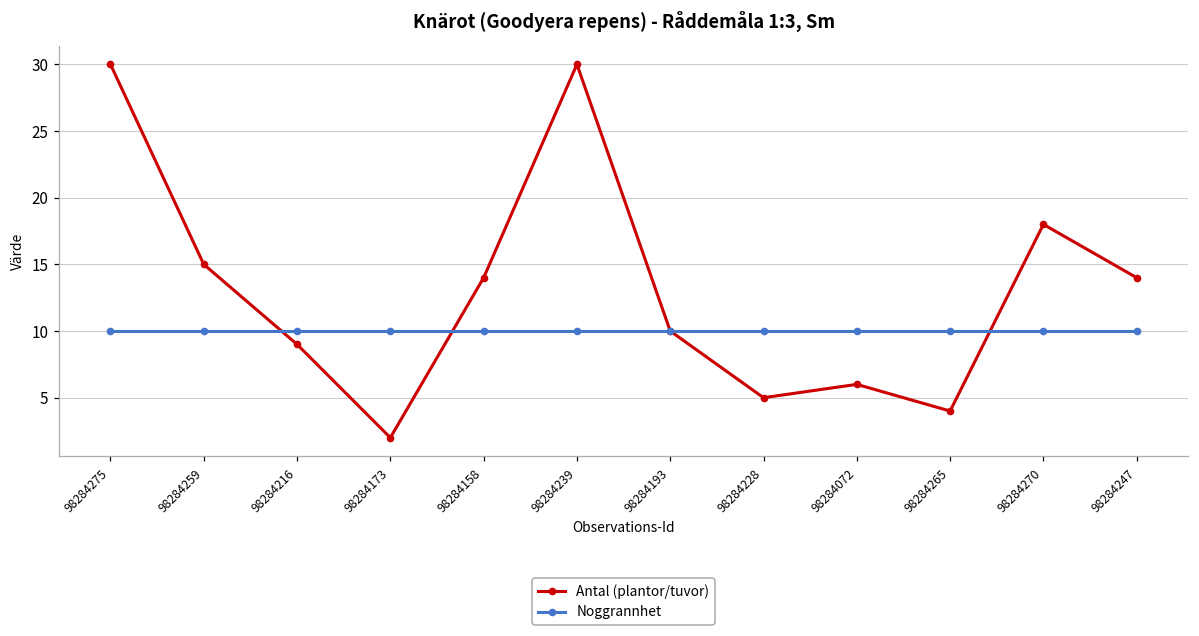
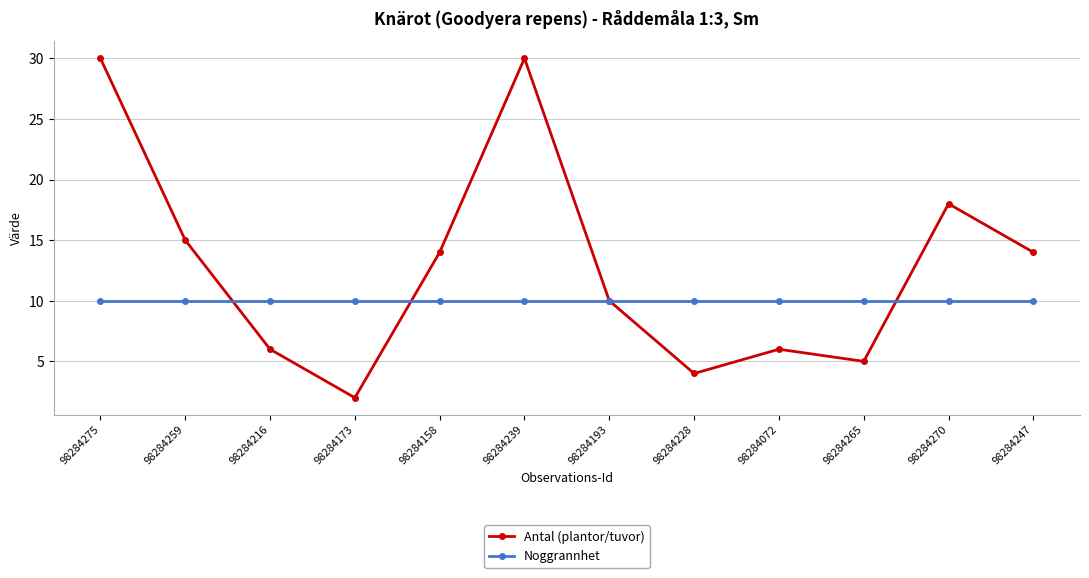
Antal (plantor/tuvor), 98284216: 9 -> 6
Antal (plantor/tuvor), 98284228: 5 -> 4
Antal (plantor/tuvor), 98284265: 4 -> 5
